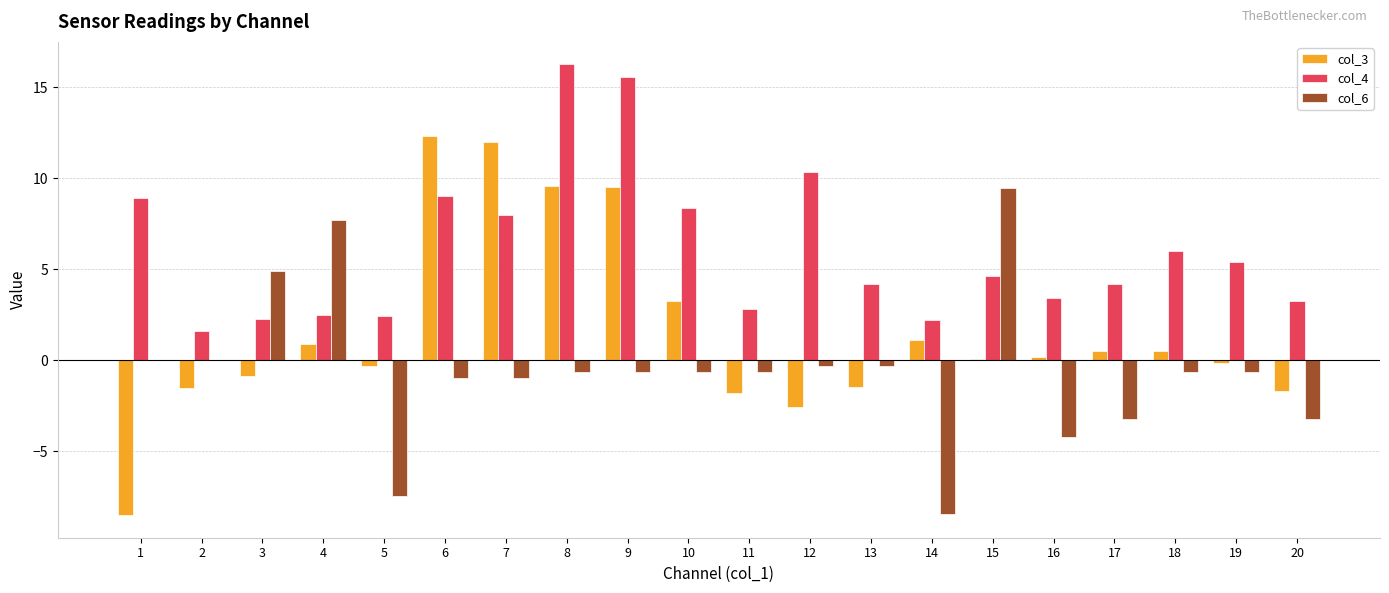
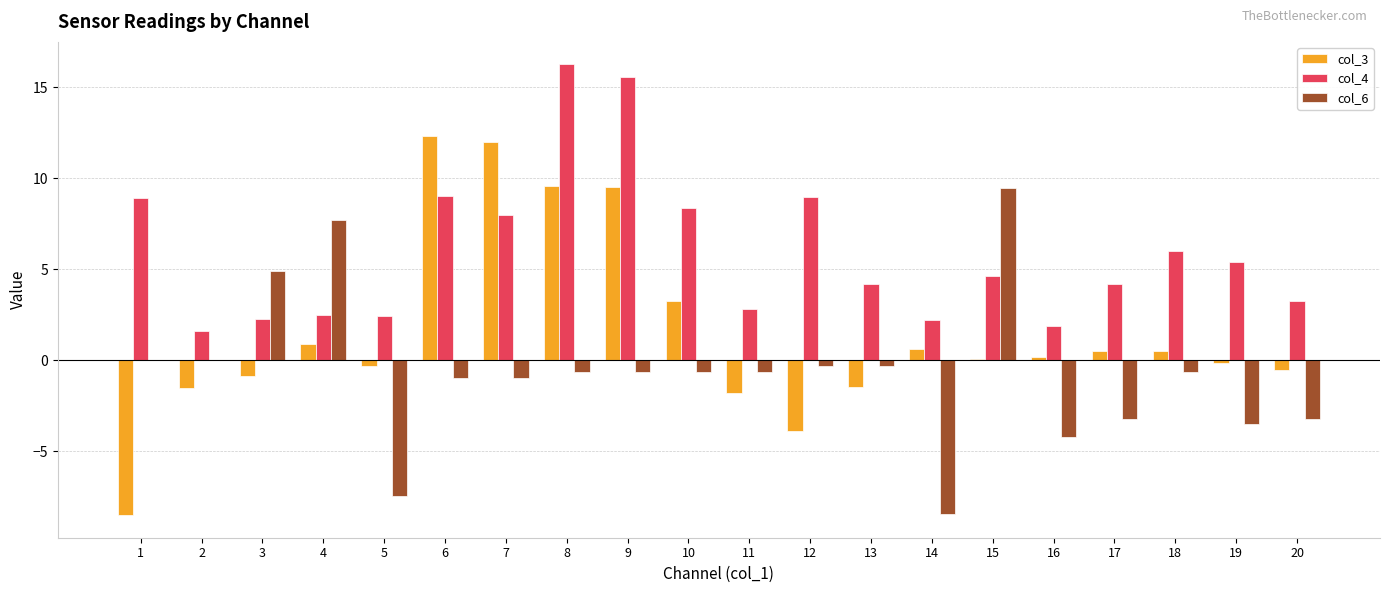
col_3, 12: -2.6 -> -3.9
col_4, 12: 10.3 -> 9.0
col_3, 14: 1.1 -> 0.6
col_4, 16: 3.4 -> 1.9
col_6, 19: -0.6 -> -3.5
col_3, 20: -1.7 -> -0.5
